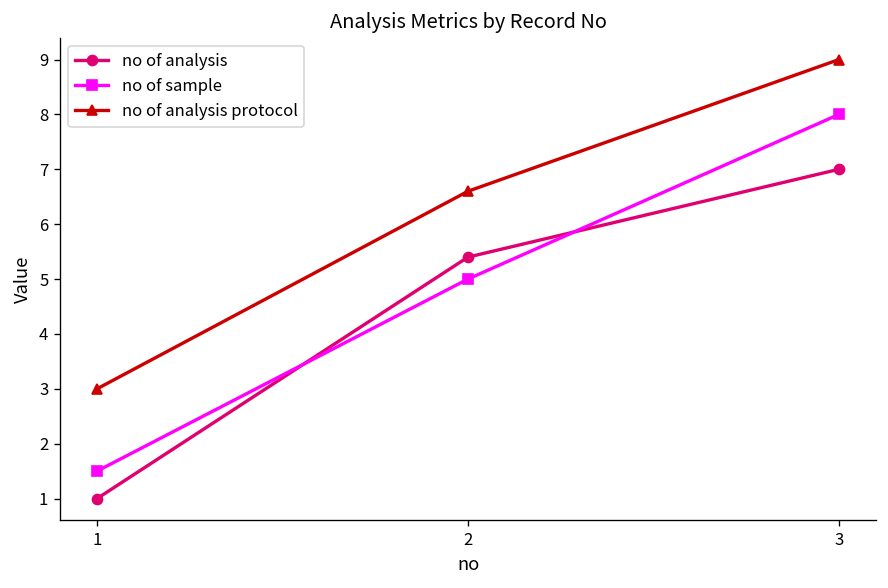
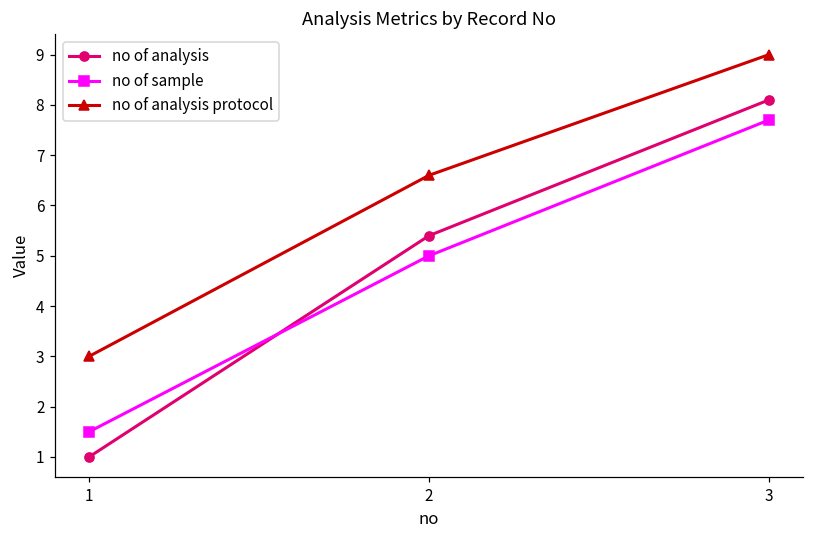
no of analysis, 3: 7.0 -> 8.1
no of sample, 3: 8.0 -> 7.7
